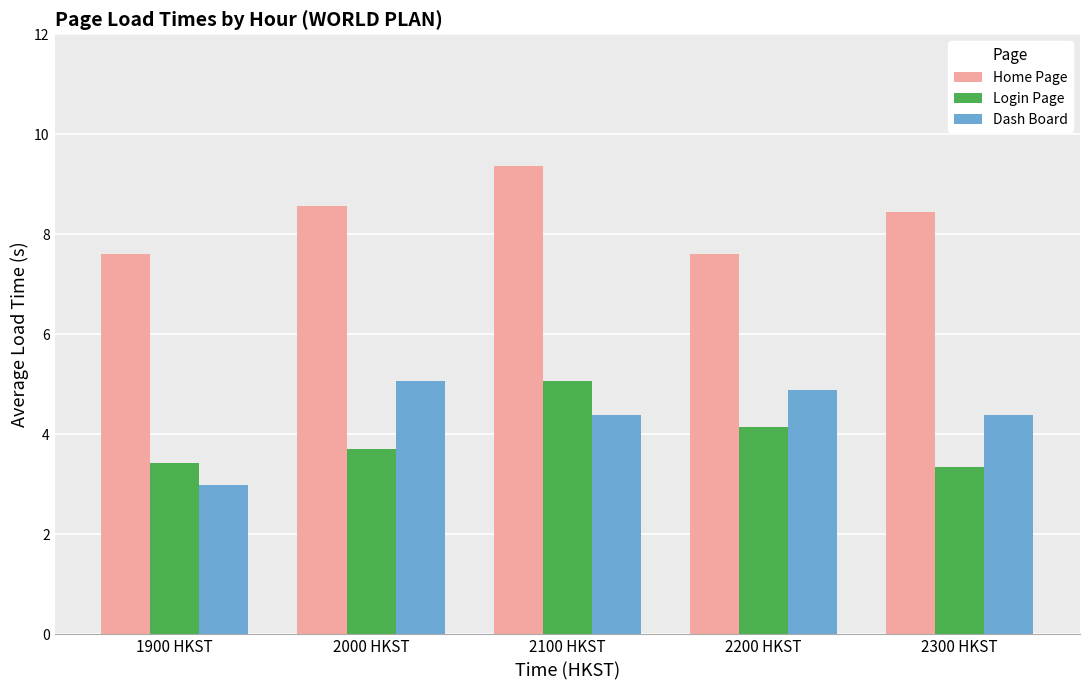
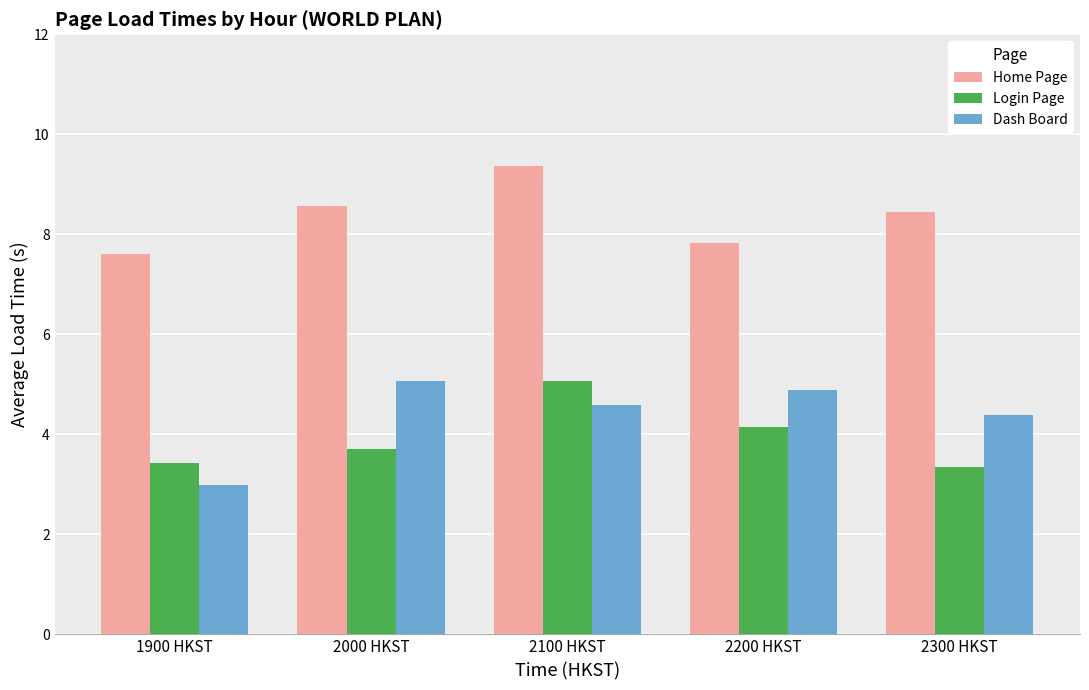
Dash Board, 2100 HKST: 4.4 -> 4.6
Home Page, 2200 HKST: 7.6 -> 7.8
